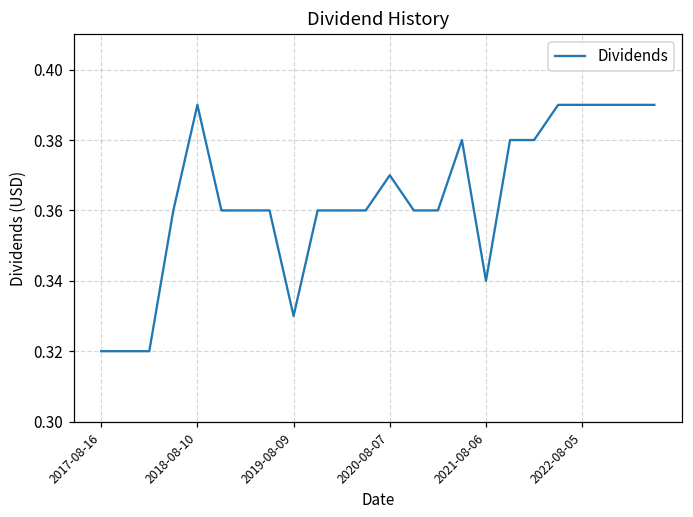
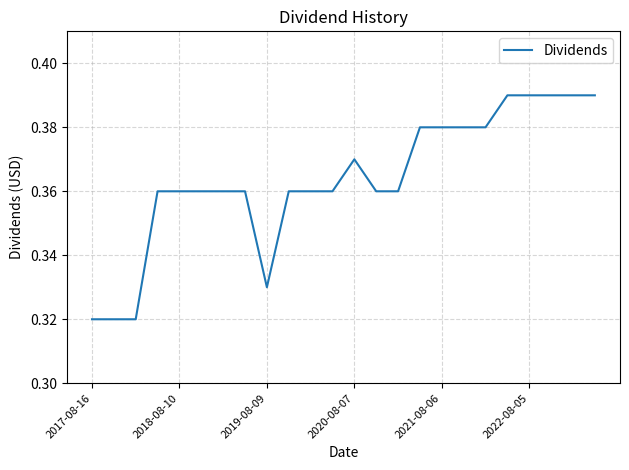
2018-08-10: 0.39 -> 0.36
2021-08-06: 0.34 -> 0.38
